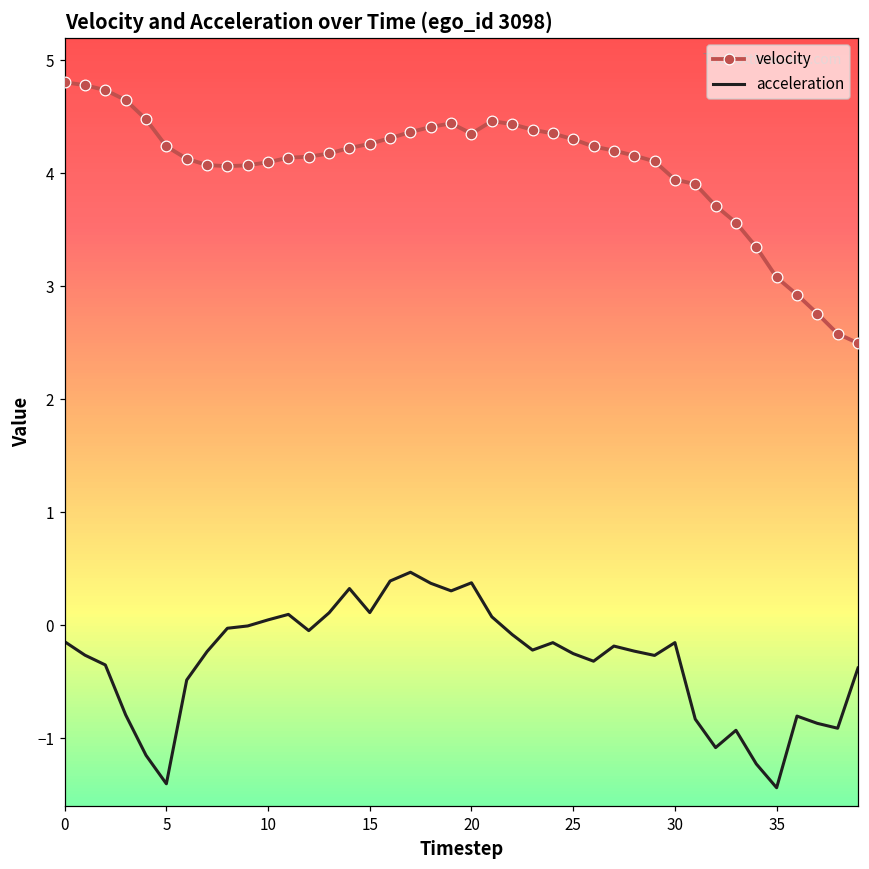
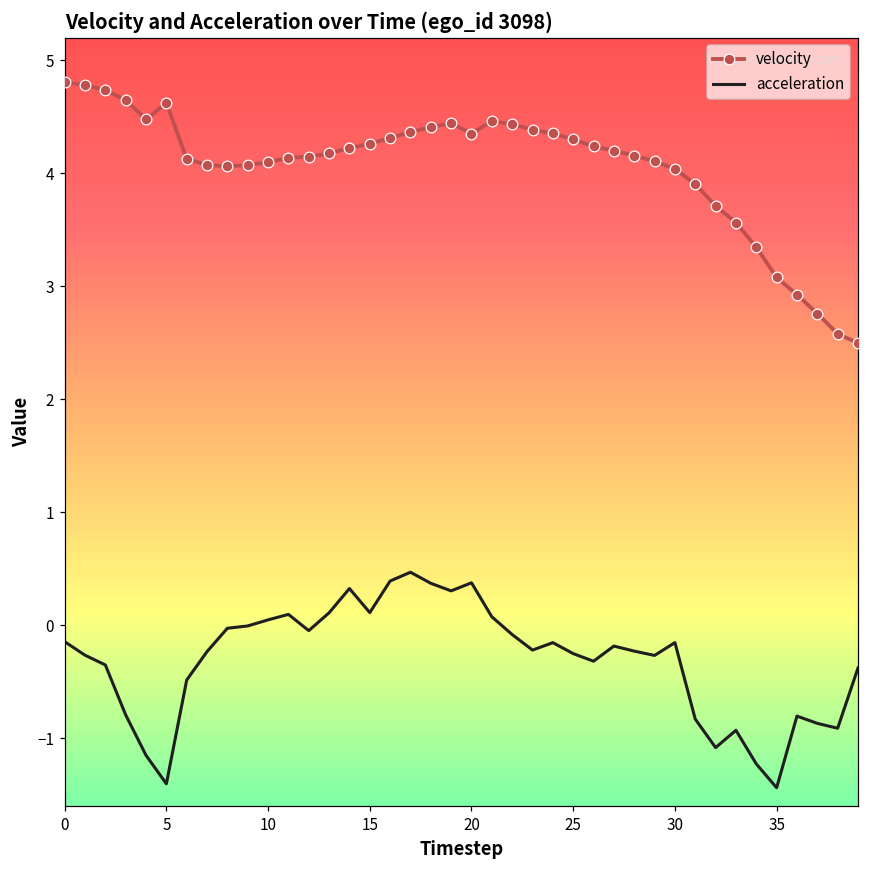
velocity, 5: 4.24 -> 4.62
velocity, 30: 3.94 -> 4.04
